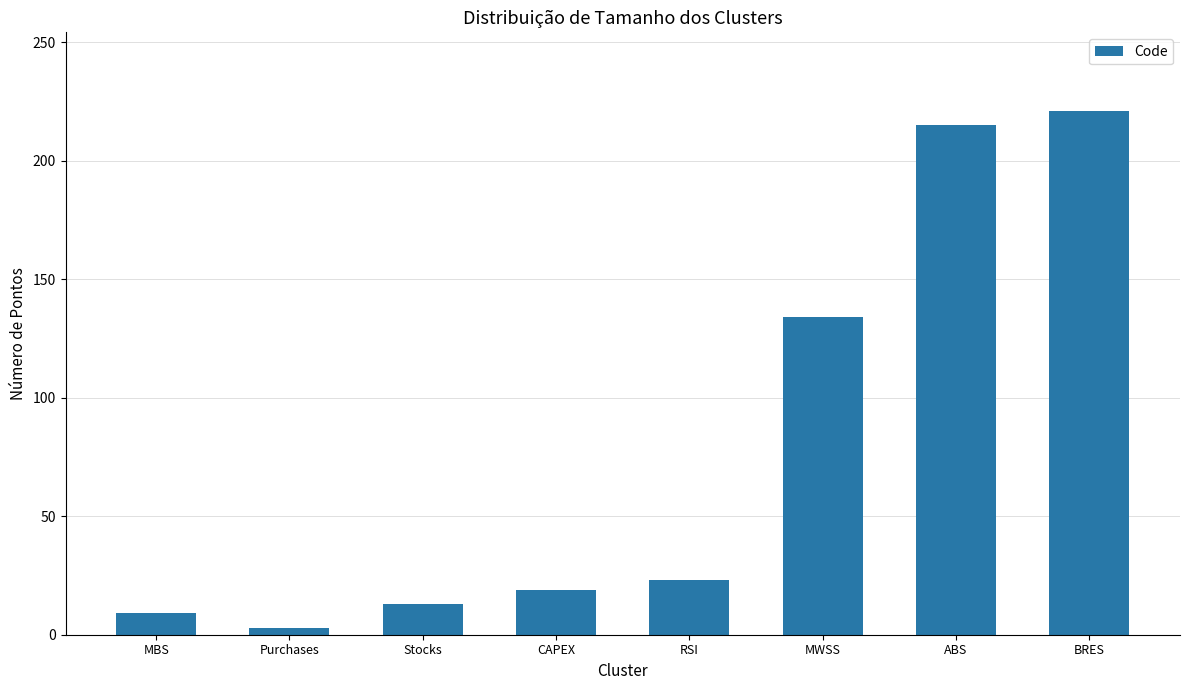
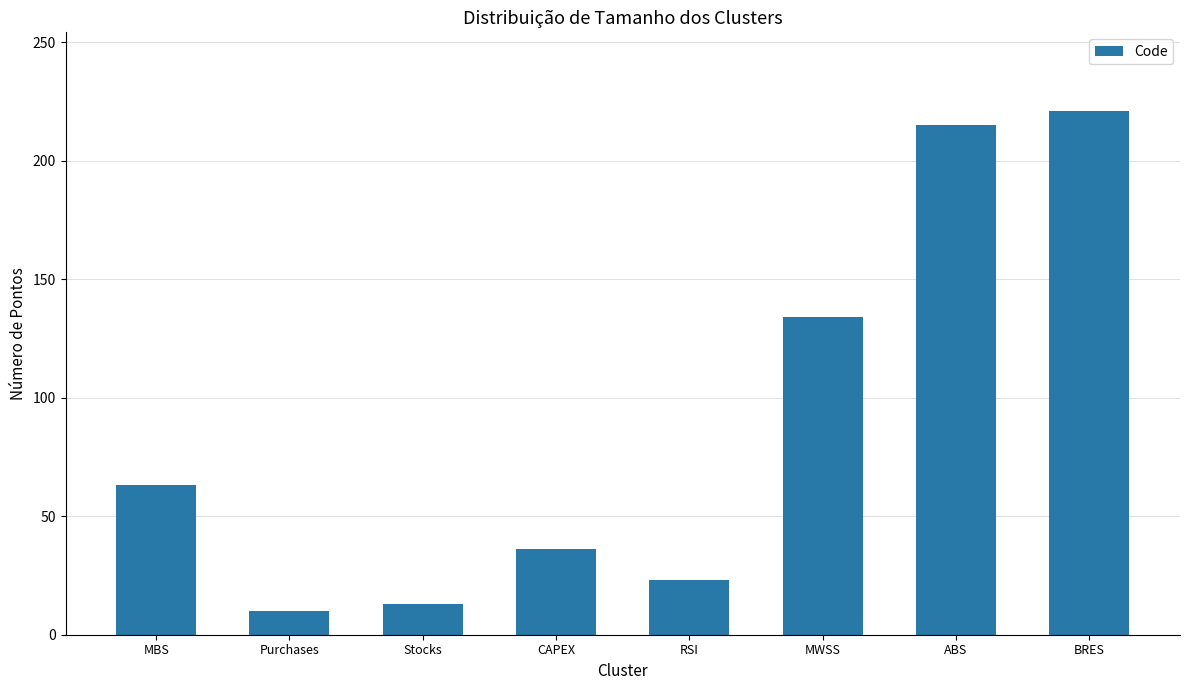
MBS: 9 -> 63
Purchases: 3 -> 10
CAPEX: 19 -> 36
